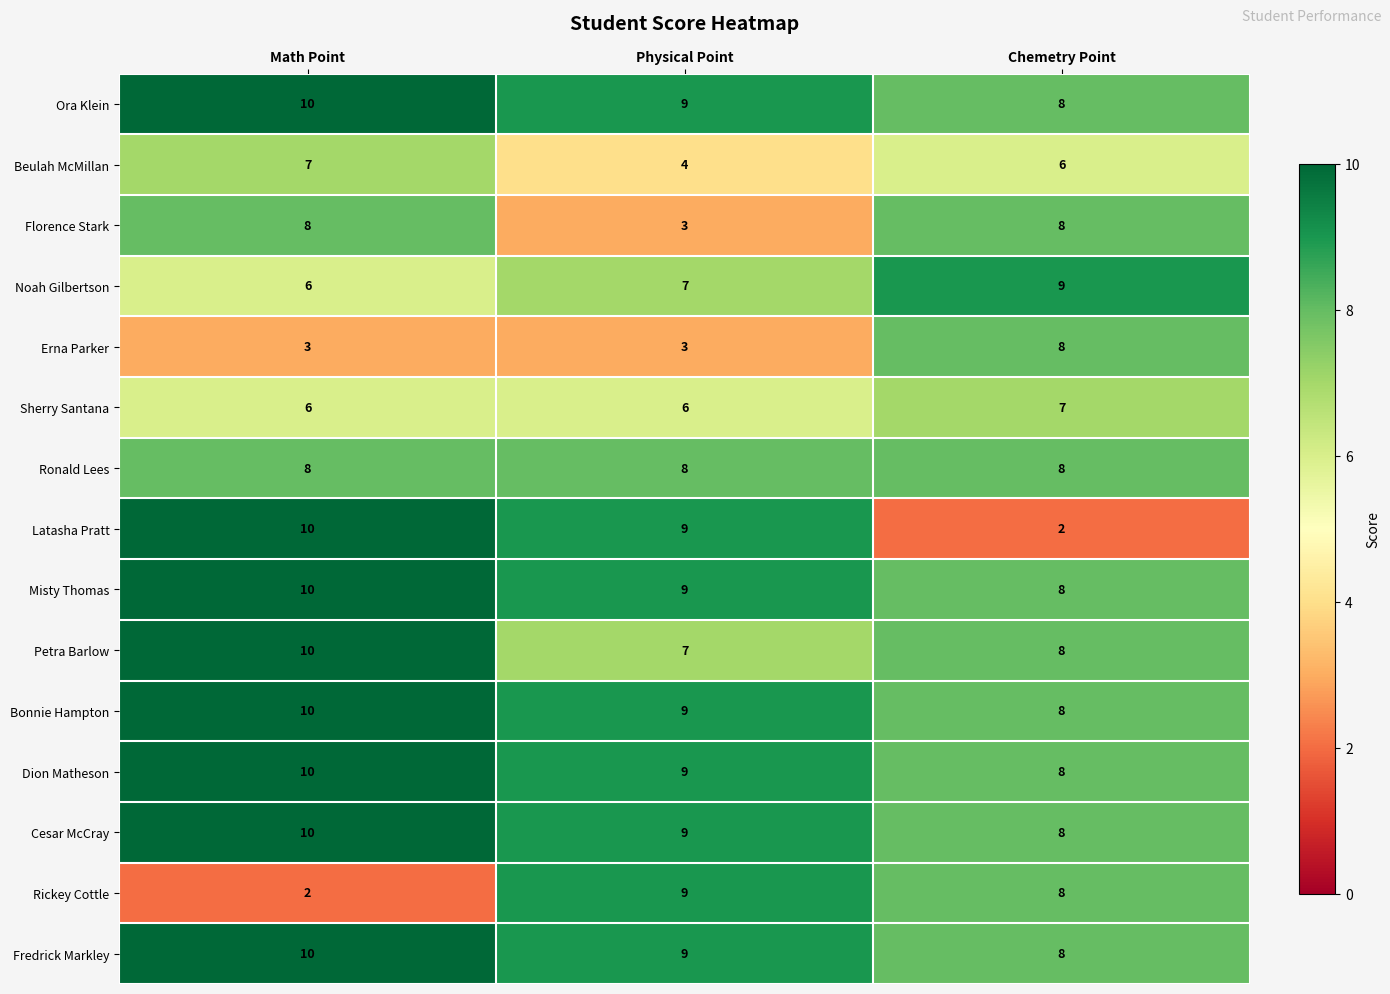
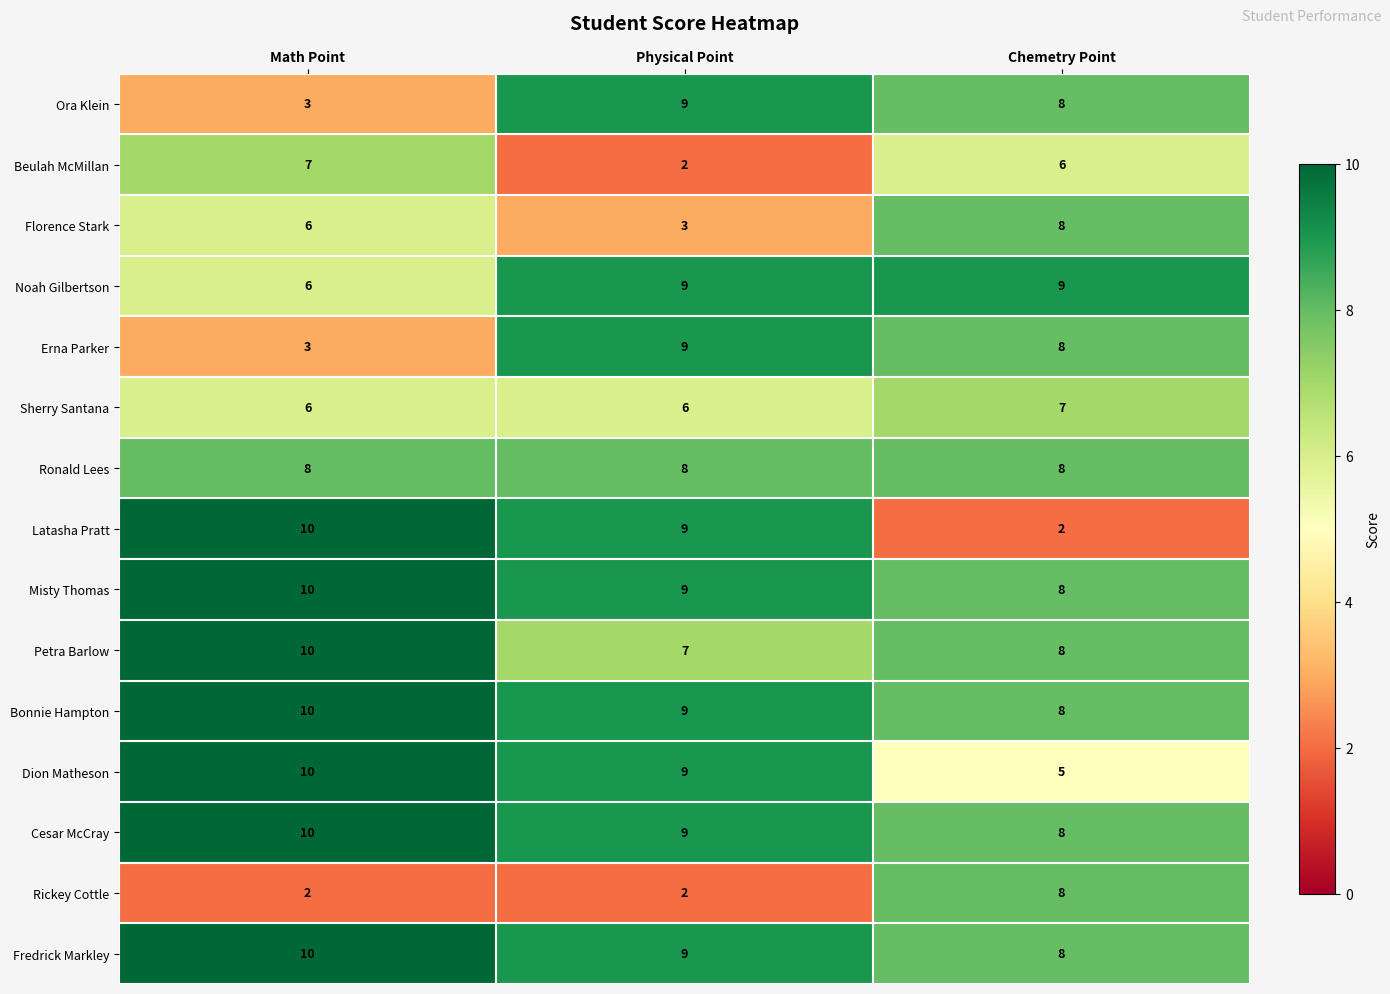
Ora Klein, Math Point: 10 -> 3
Beulah McMillan, Physical Point: 4 -> 2
Florence Stark, Math Point: 8 -> 6
Noah Gilbertson, Physical Point: 7 -> 9
Erna Parker, Physical Point: 3 -> 9
Dion Matheson, Chemetry Point: 8 -> 5
Rickey Cottle, Physical Point: 9 -> 2
